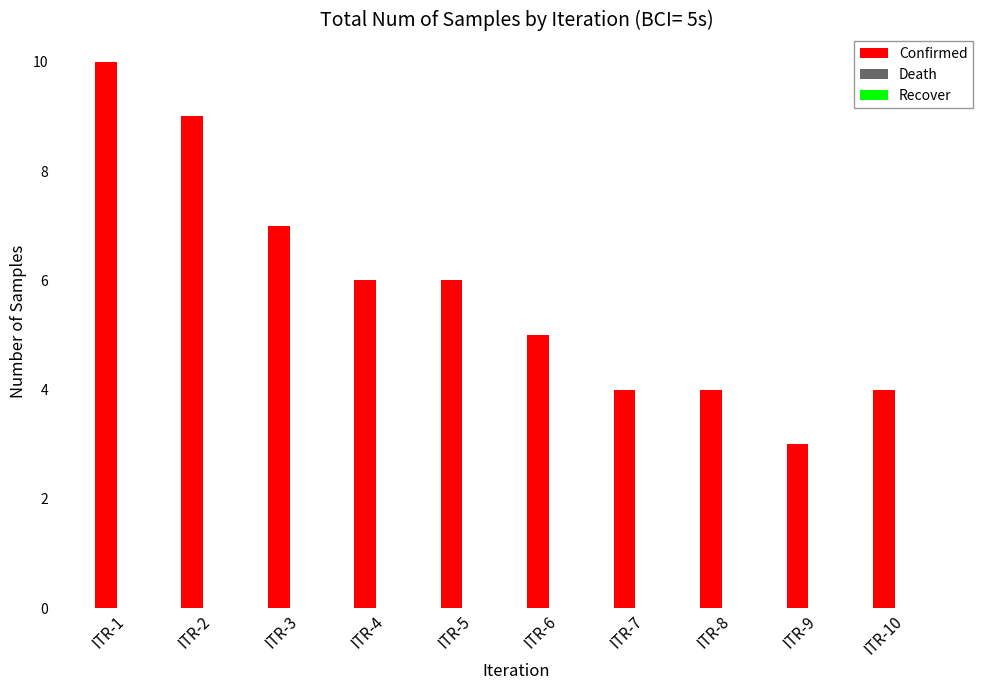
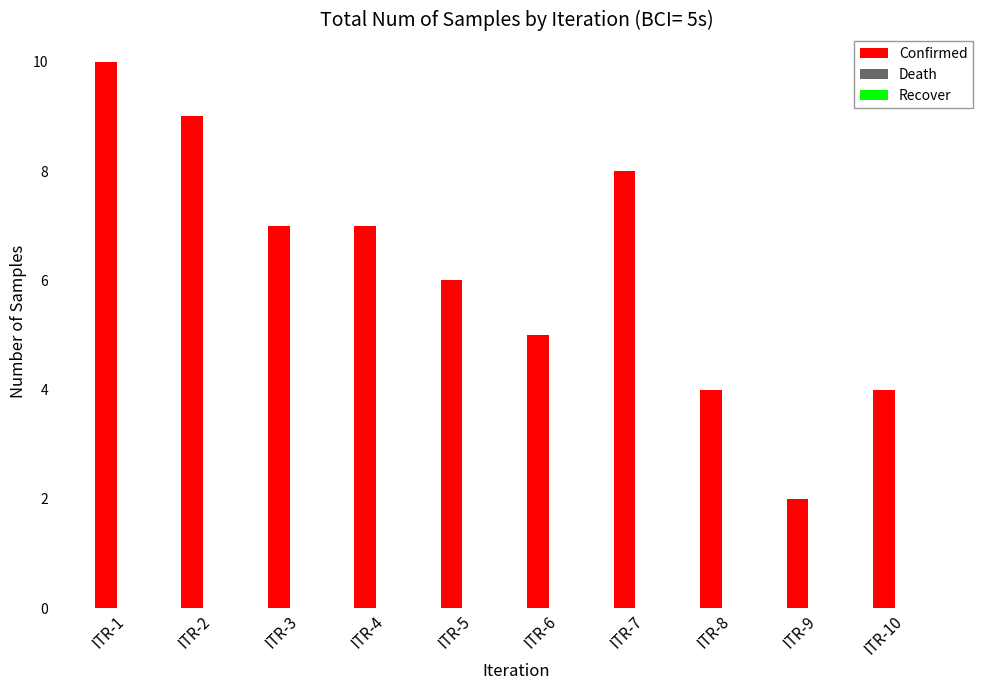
Confirmed, ITR-4: 6 -> 7
Confirmed, ITR-7: 4 -> 8
Confirmed, ITR-9: 3 -> 2
